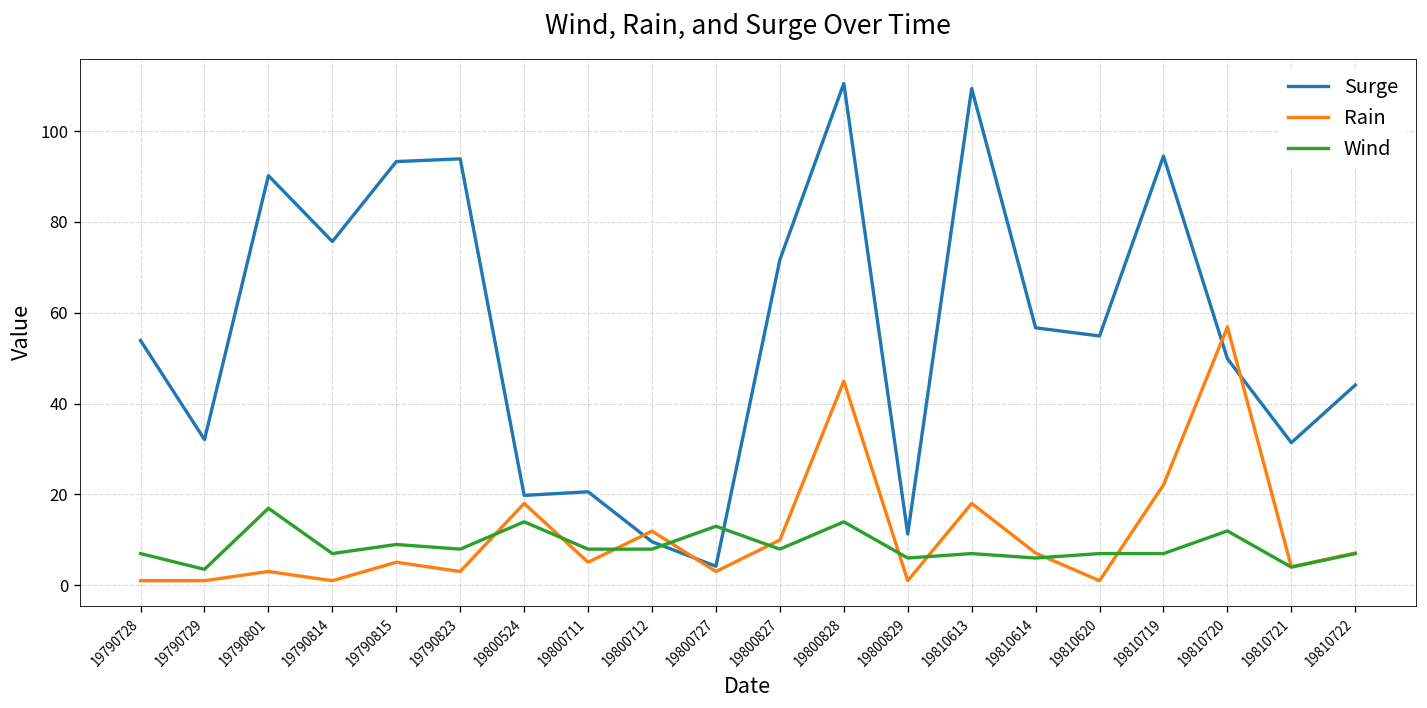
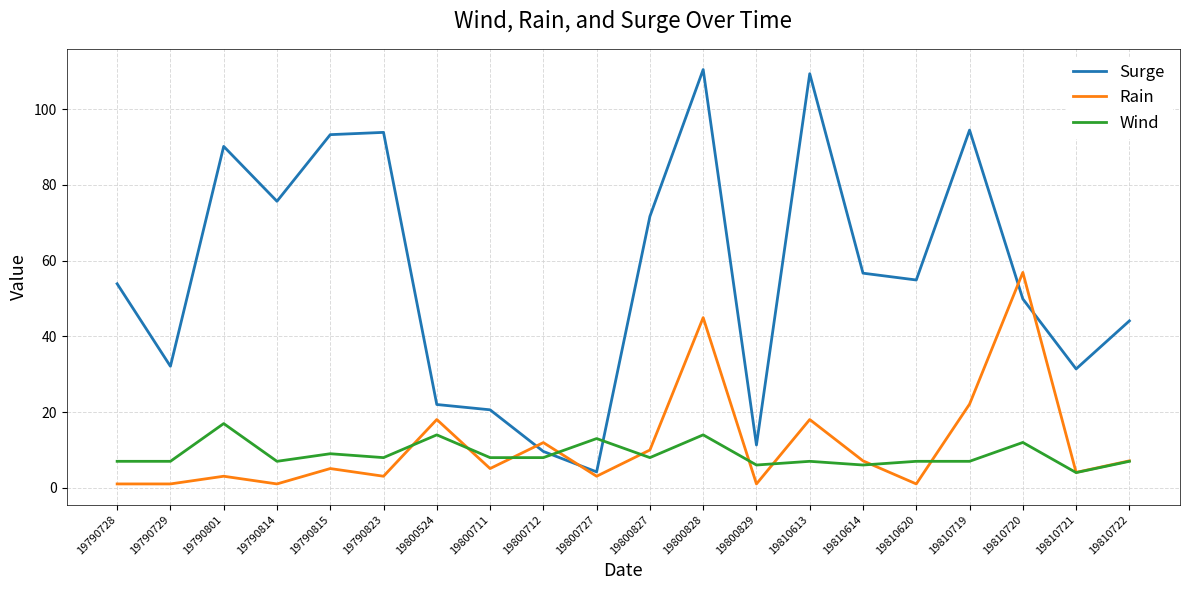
Wind, 19790729: 4 -> 7
Surge, 19800524: 20 -> 22
